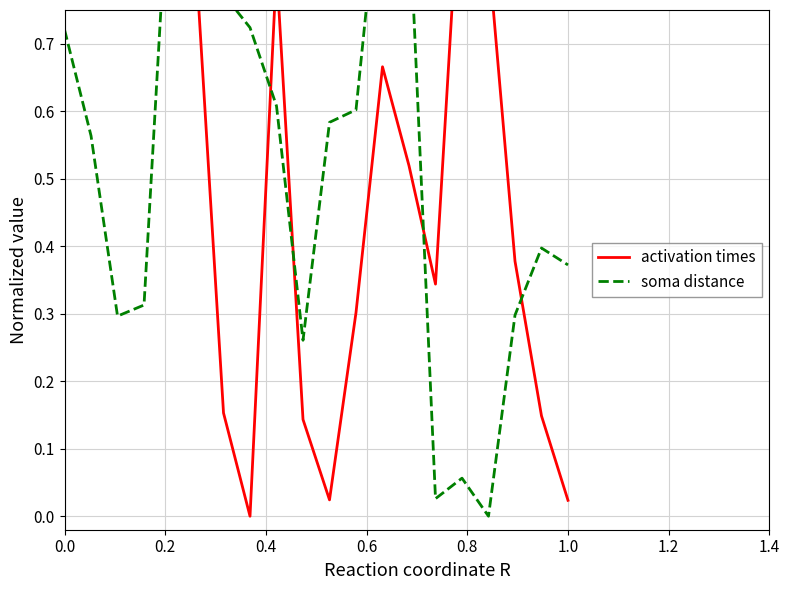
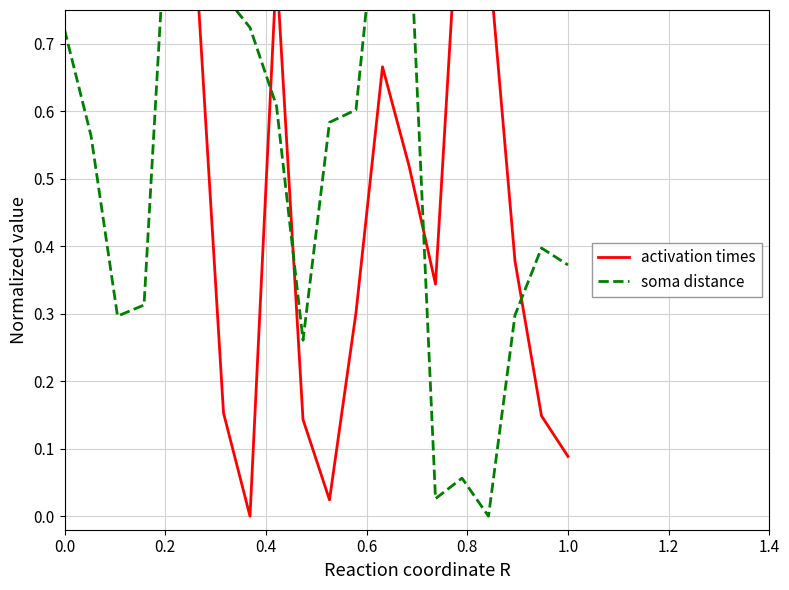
activation times, 1.0: 0.02 -> 0.09
